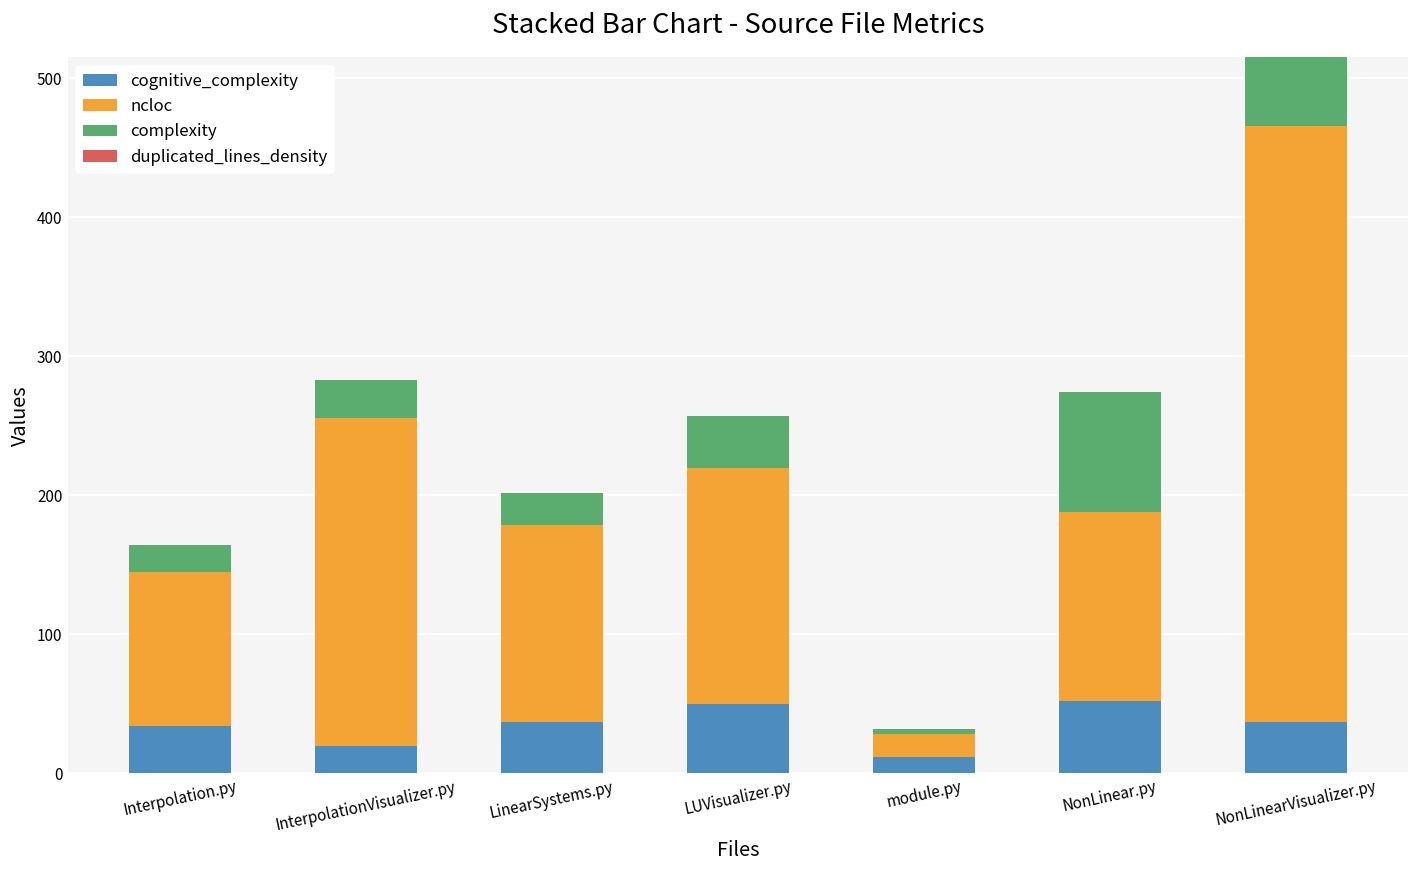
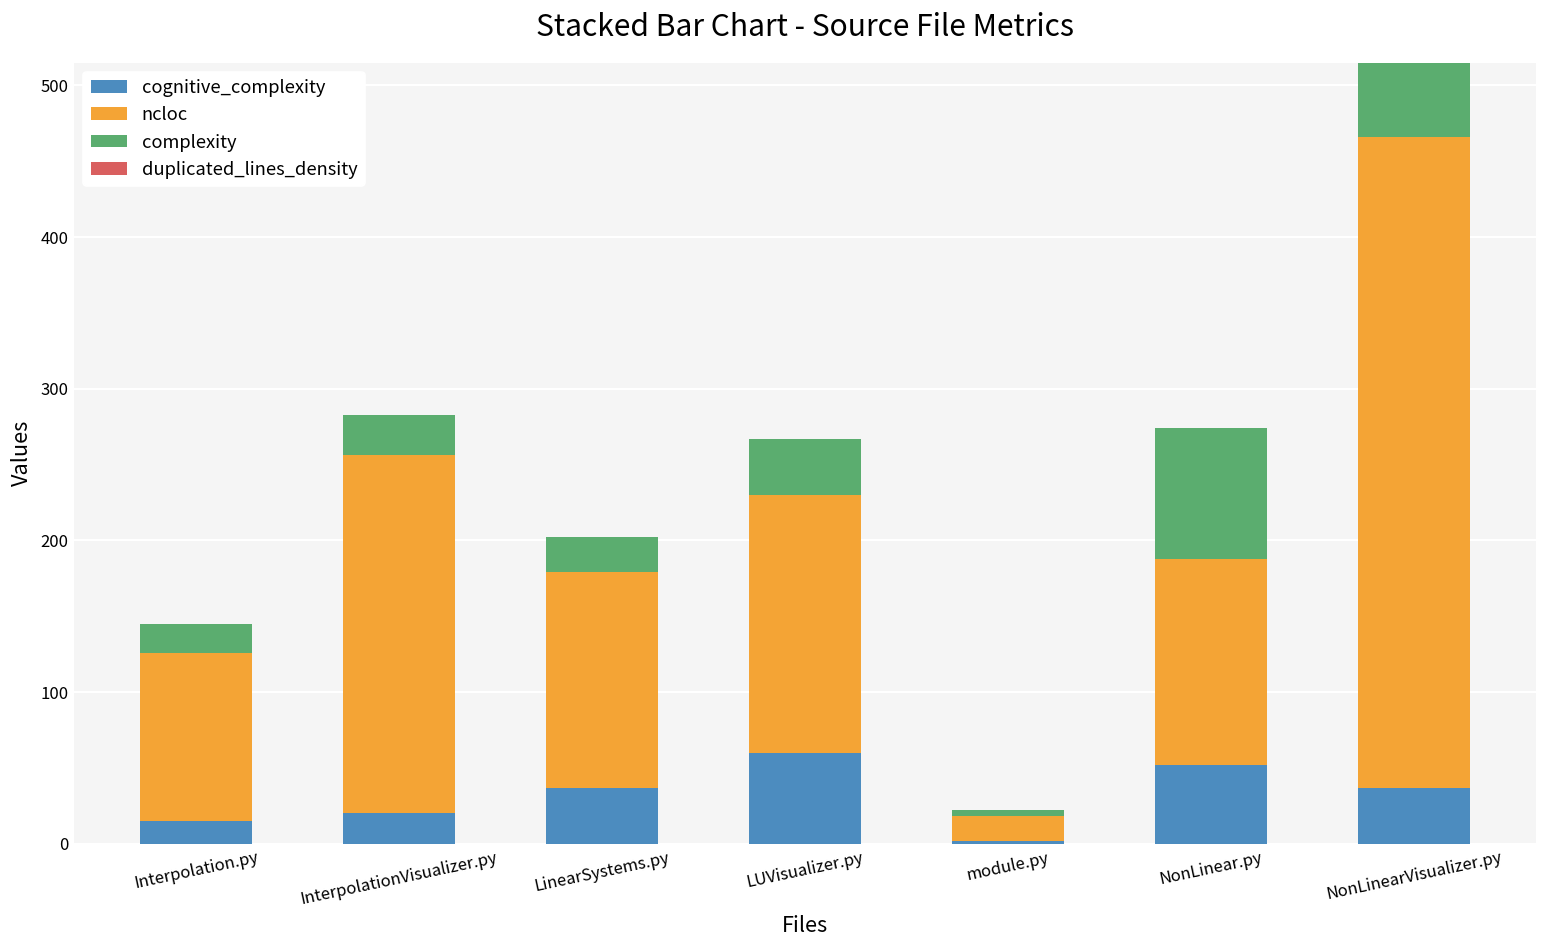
cognitive_complexity, Interpolation.py: 34 -> 15
cognitive_complexity, LUVisualizer.py: 50 -> 60
cognitive_complexity, module.py: 12 -> 2
